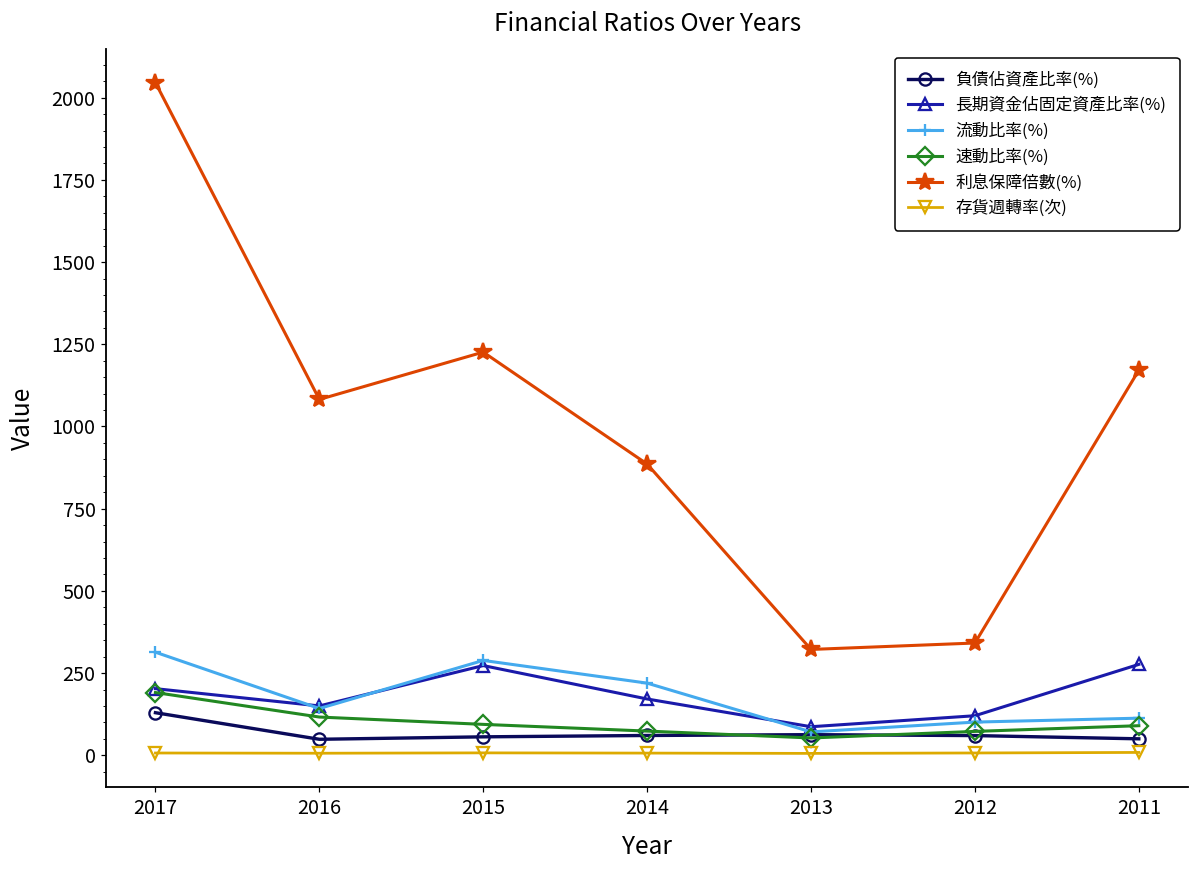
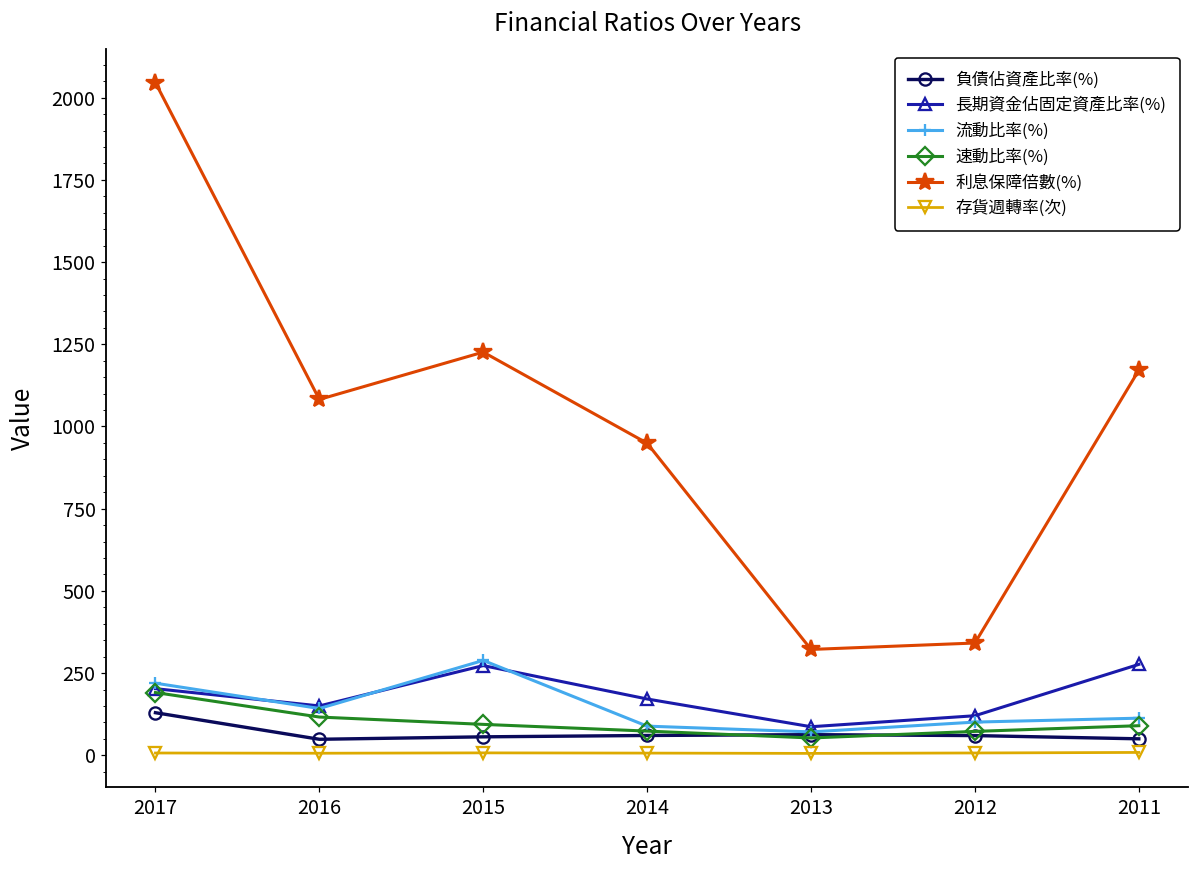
流動比率(%), 2017: 310 -> 220
流動比率(%), 2014: 220 -> 90
利息保障倍數(%), 2014: 890 -> 950
